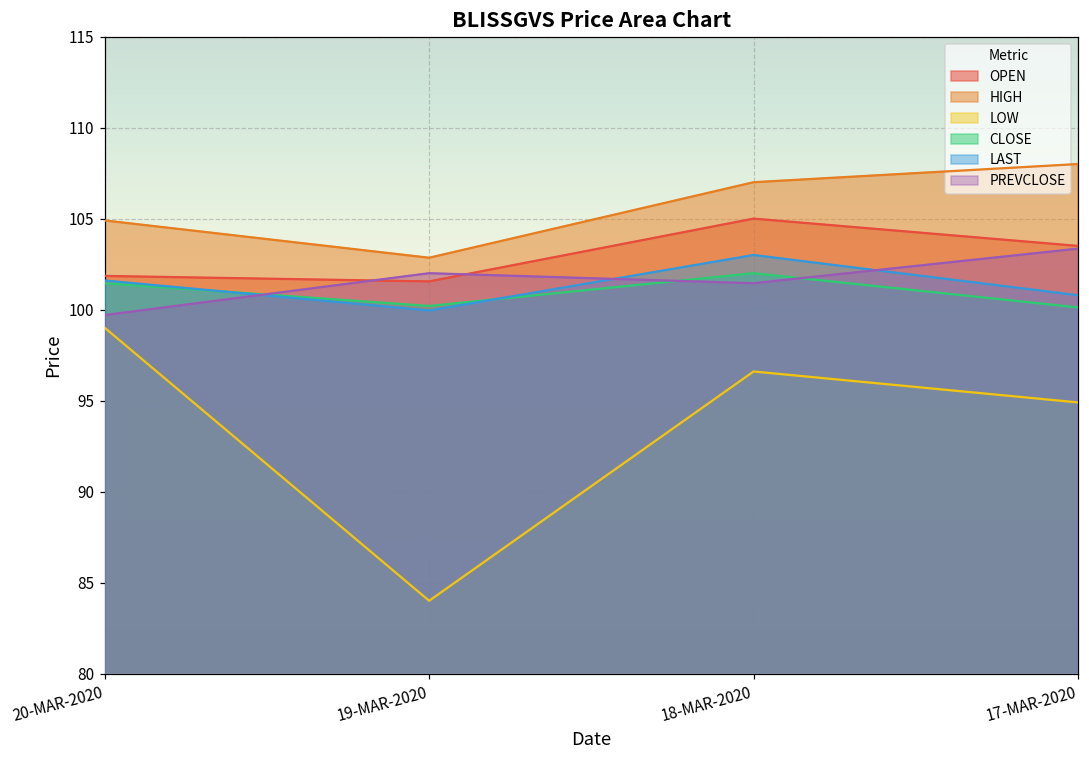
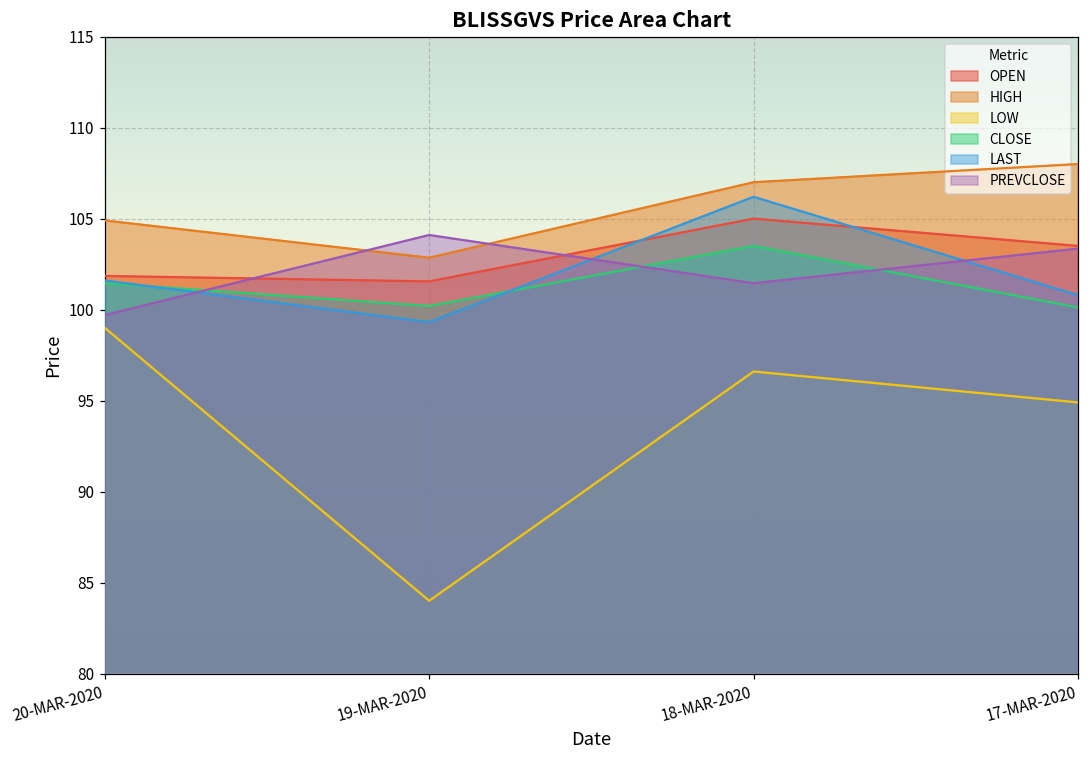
LAST, 19-MAR-2020: 100.0 -> 99.3
PREVCLOSE, 19-MAR-2020: 102.0 -> 104.1
CLOSE, 18-MAR-2020: 102.0 -> 103.5
LAST, 18-MAR-2020: 103.0 -> 106.2
